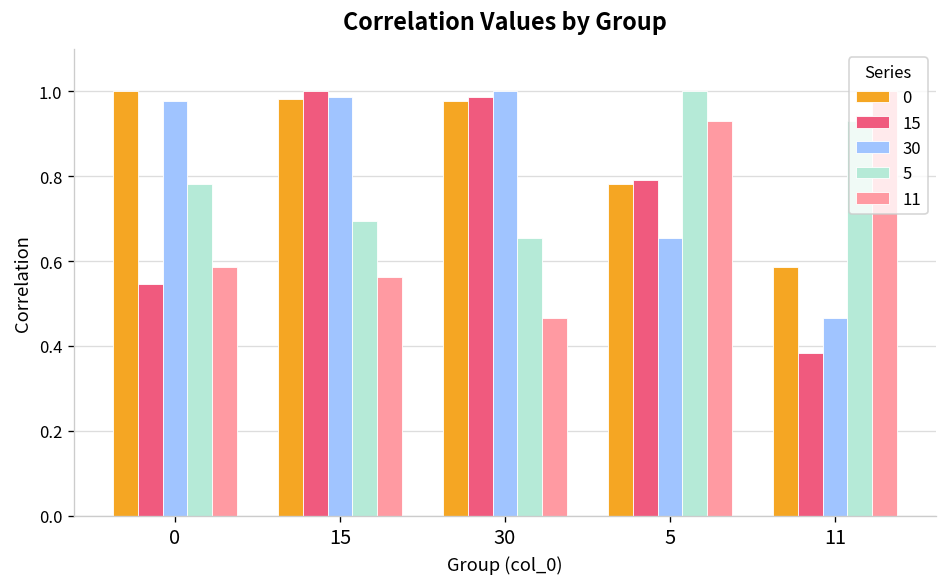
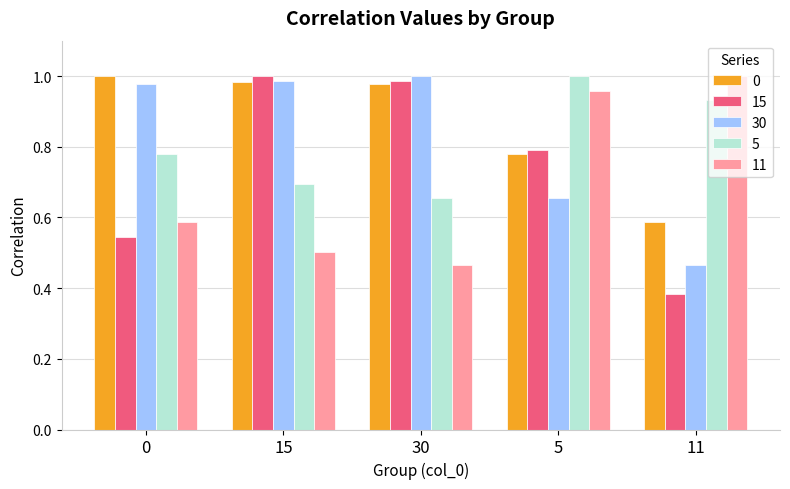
11, 15: 0.56 -> 0.50
11, 5: 0.93 -> 0.96
